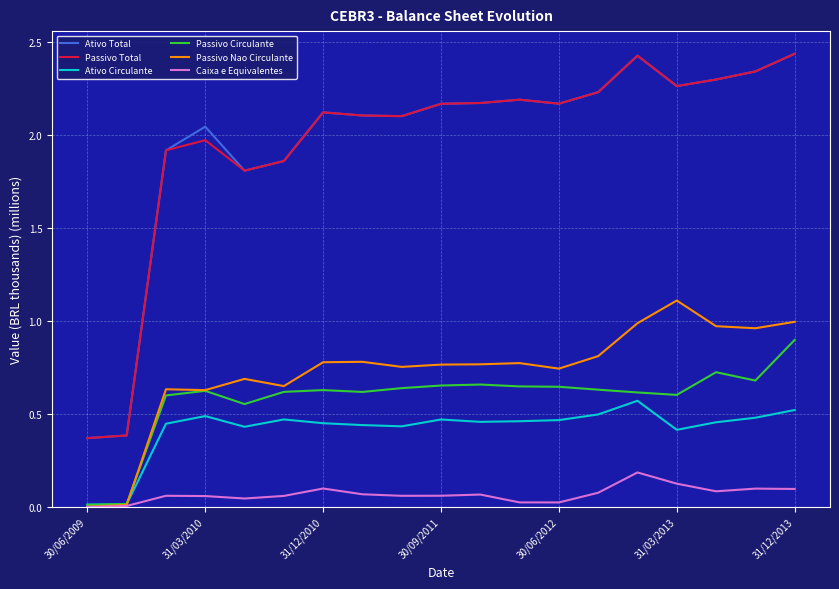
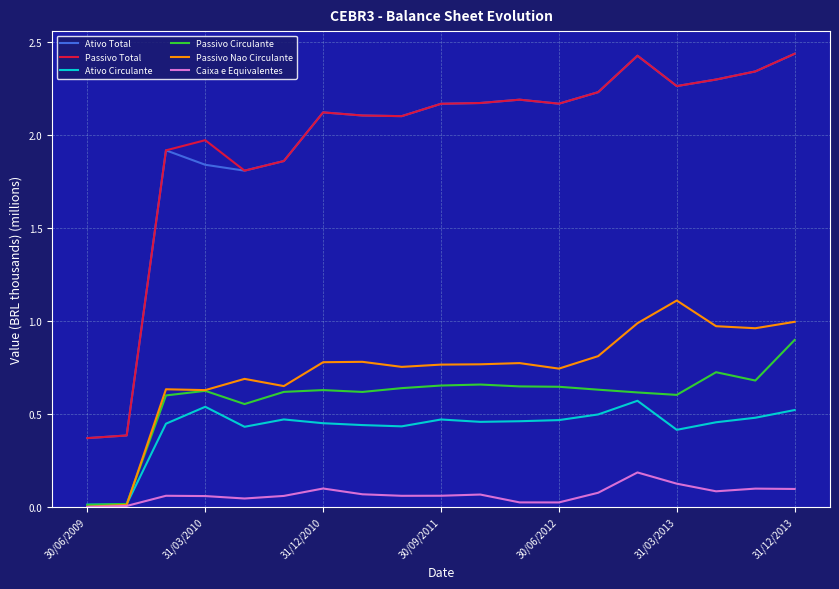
Ativo Total, 31/03/2010: 2.04 -> 1.84
Ativo Circulante, 31/03/2010: 0.49 -> 0.54
